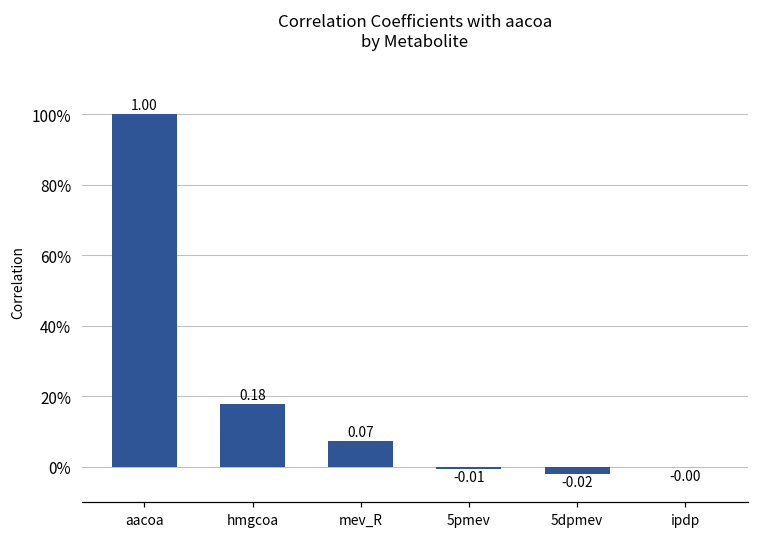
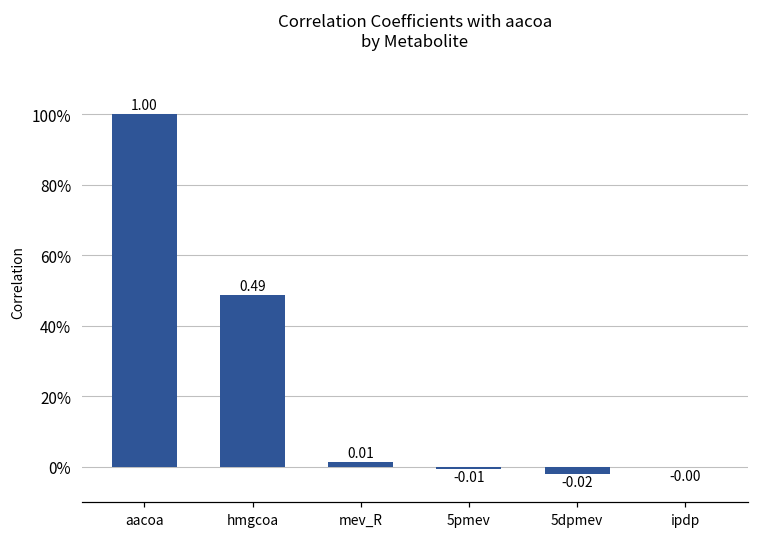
hmgcoa: 0.18 -> 0.49
mev_R: 0.07 -> 0.01
